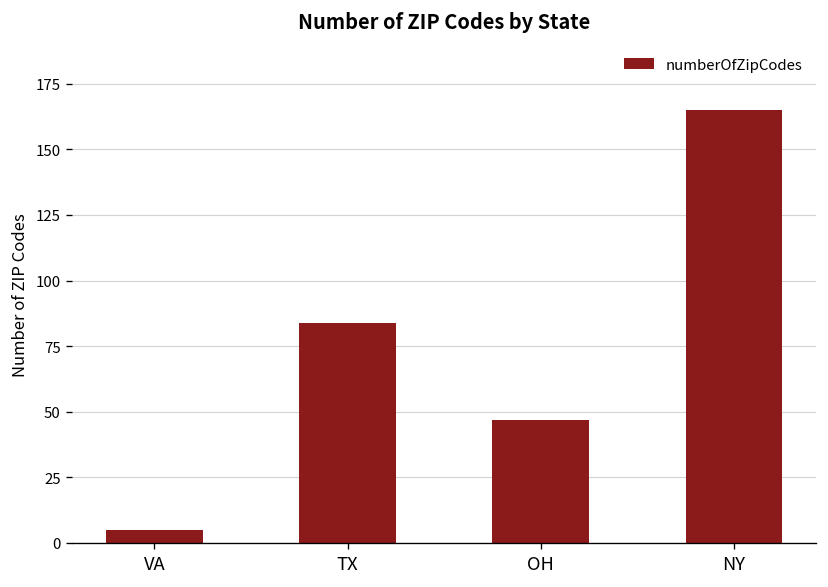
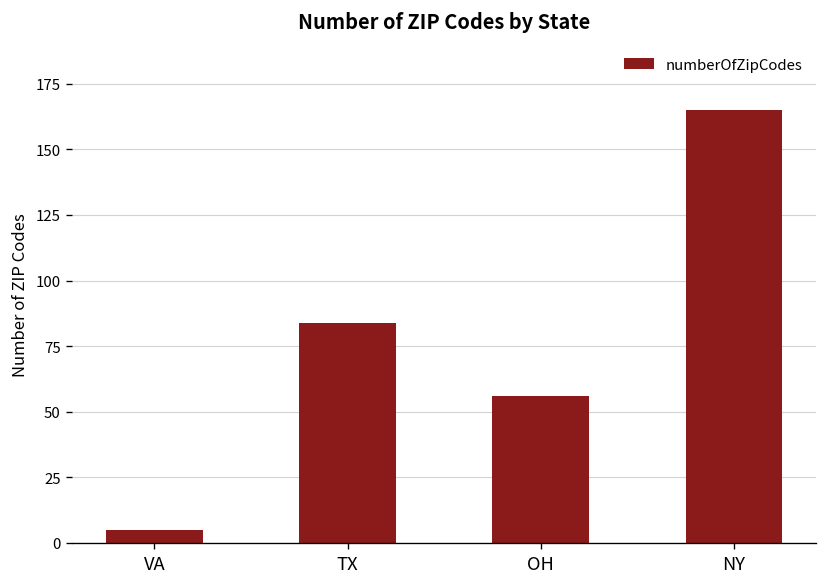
OH: 47 -> 56
